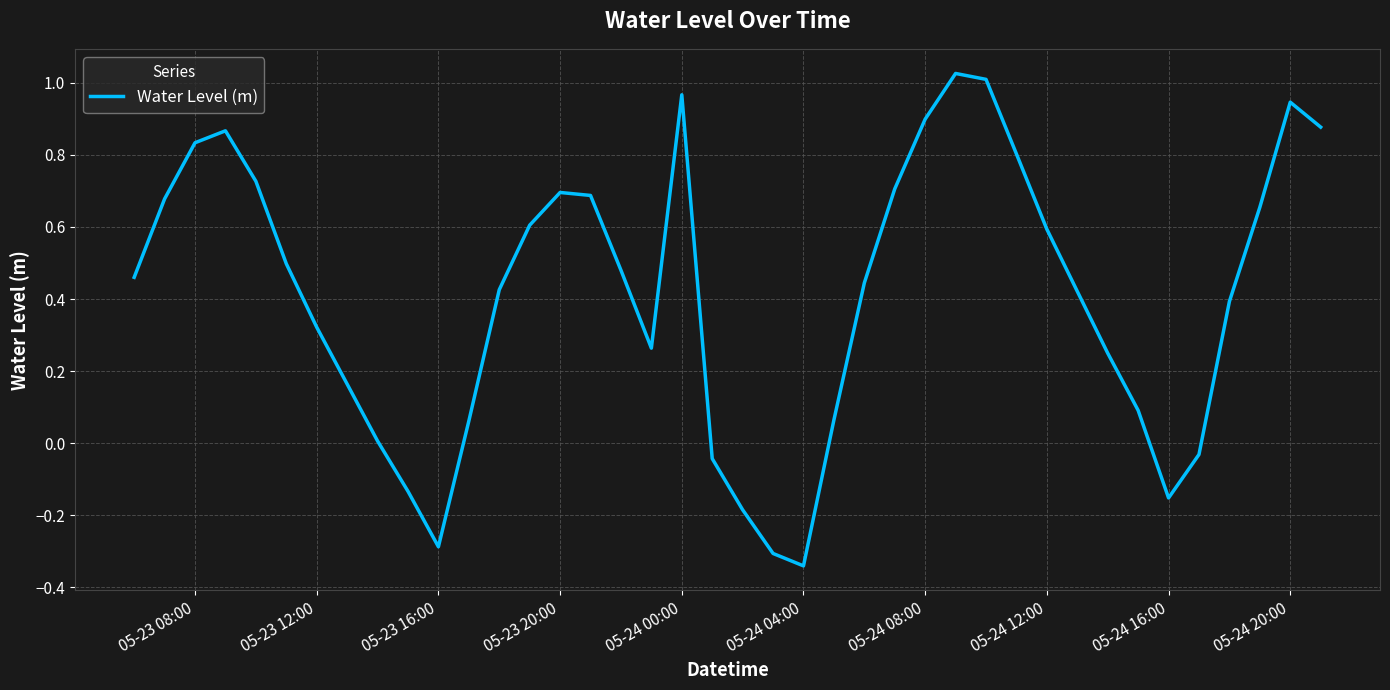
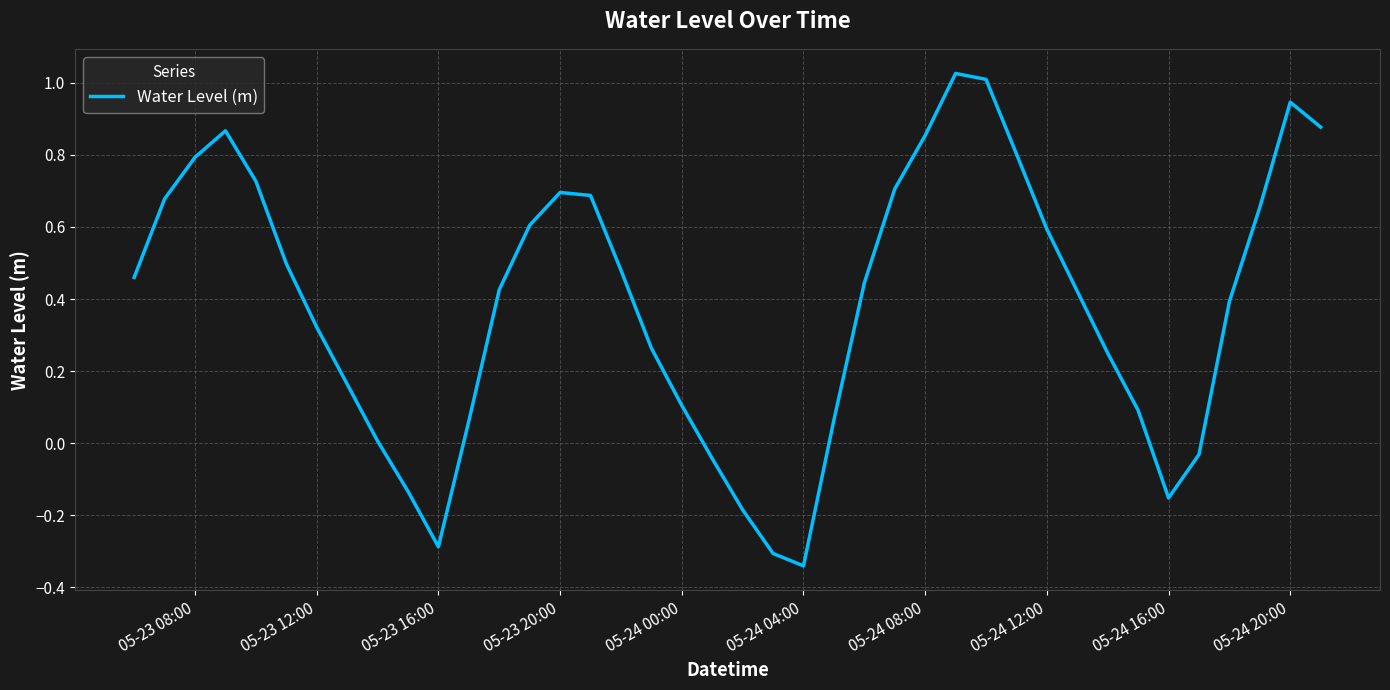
05-23 08:00: 0.83 -> 0.79
05-24 00:00: 0.97 -> 0.10
05-24 08:00: 0.90 -> 0.85
